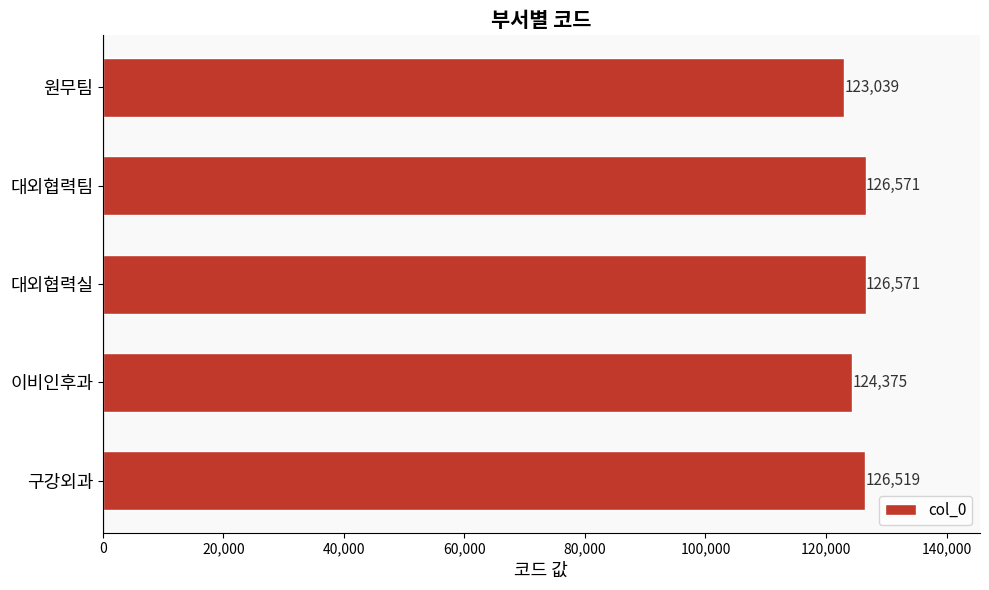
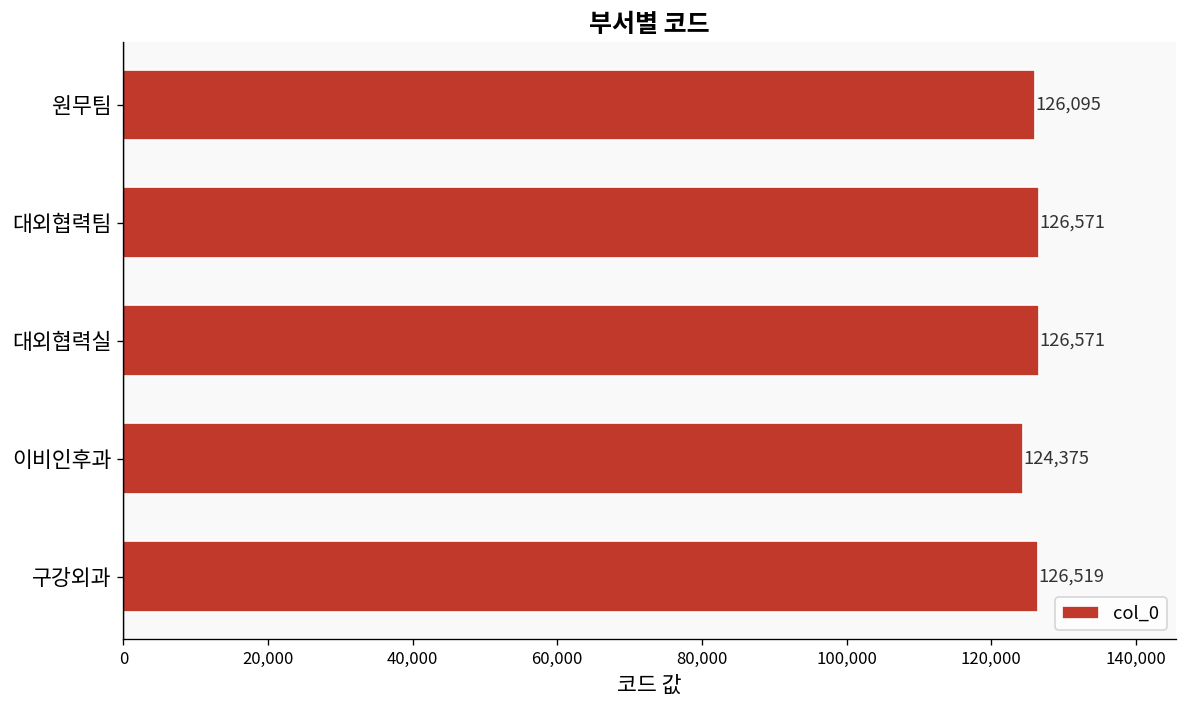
원무팀: 123,039 -> 126,095
